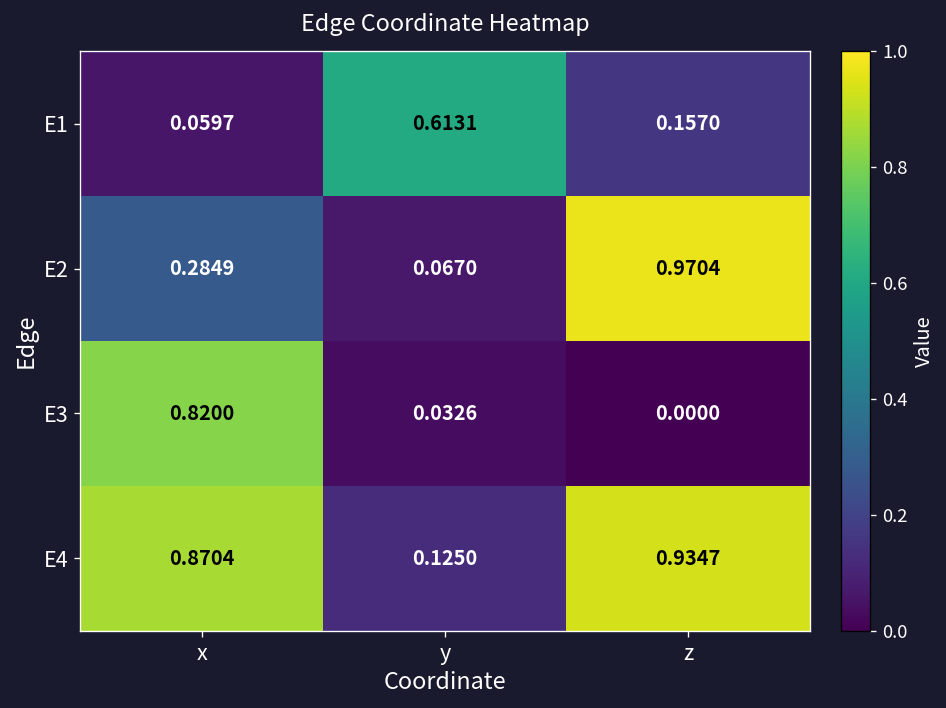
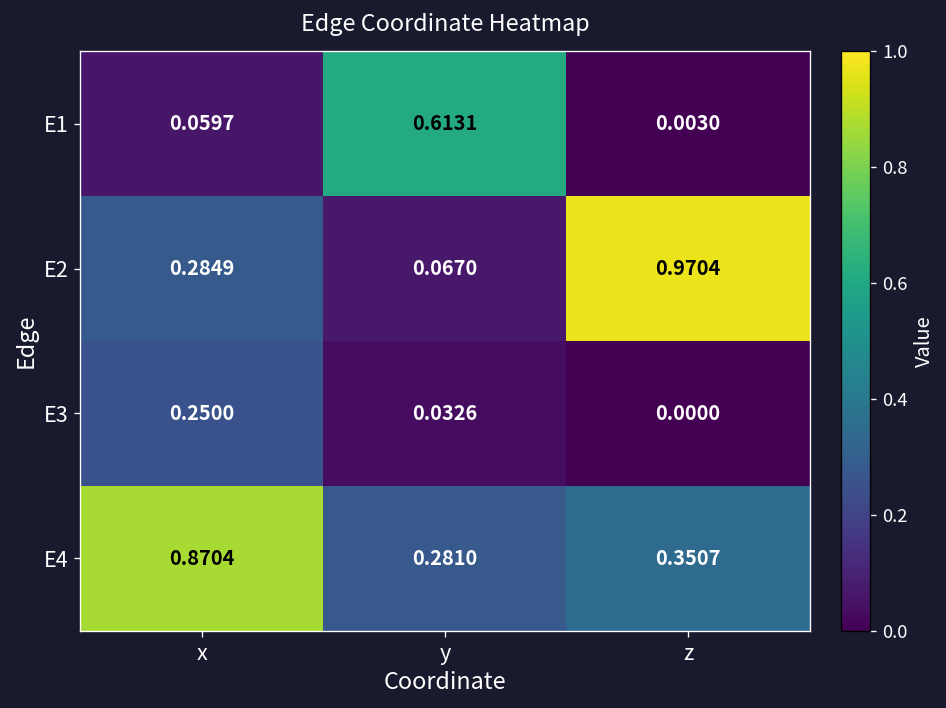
E1, z: 0.1570 -> 0.0030
E3, x: 0.8200 -> 0.2500
E4, y: 0.1250 -> 0.2810
E4, z: 0.9347 -> 0.3507
